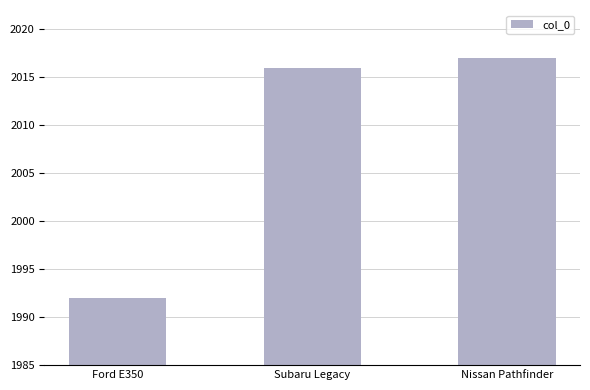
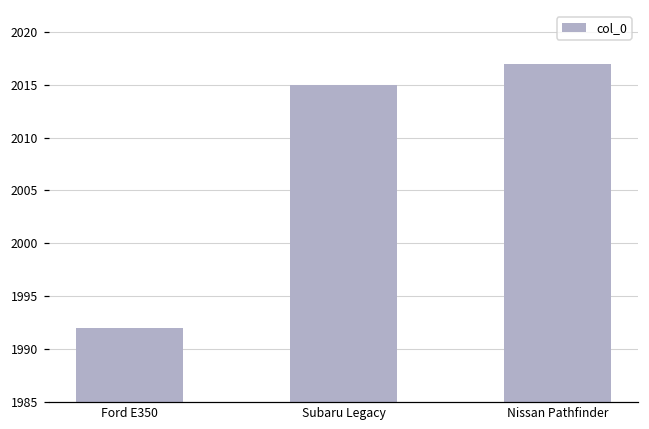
Subaru Legacy: 2016 -> 2015
